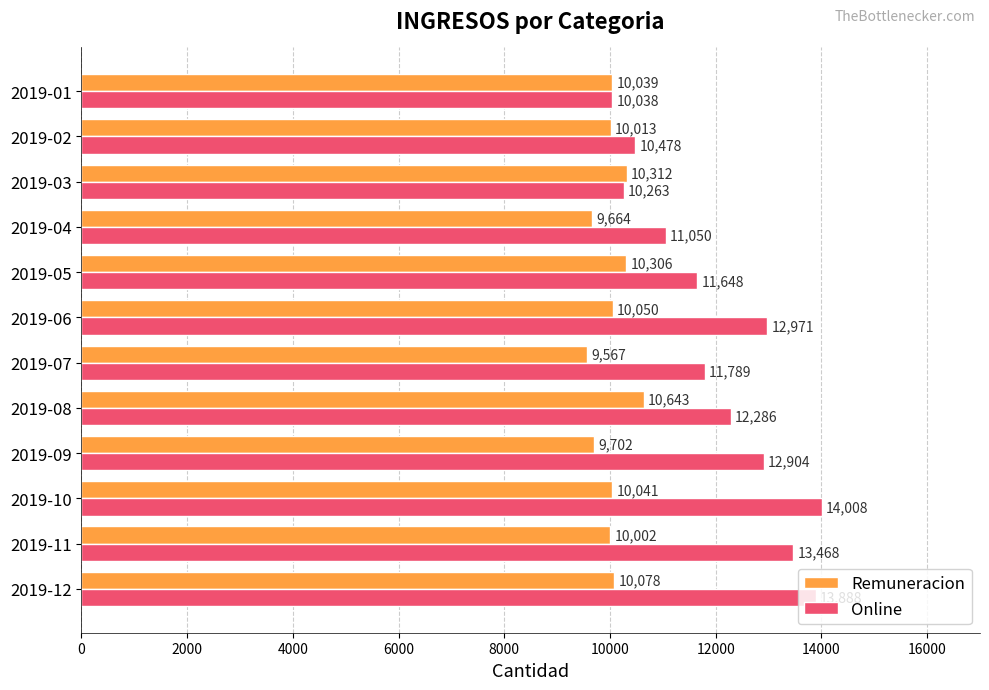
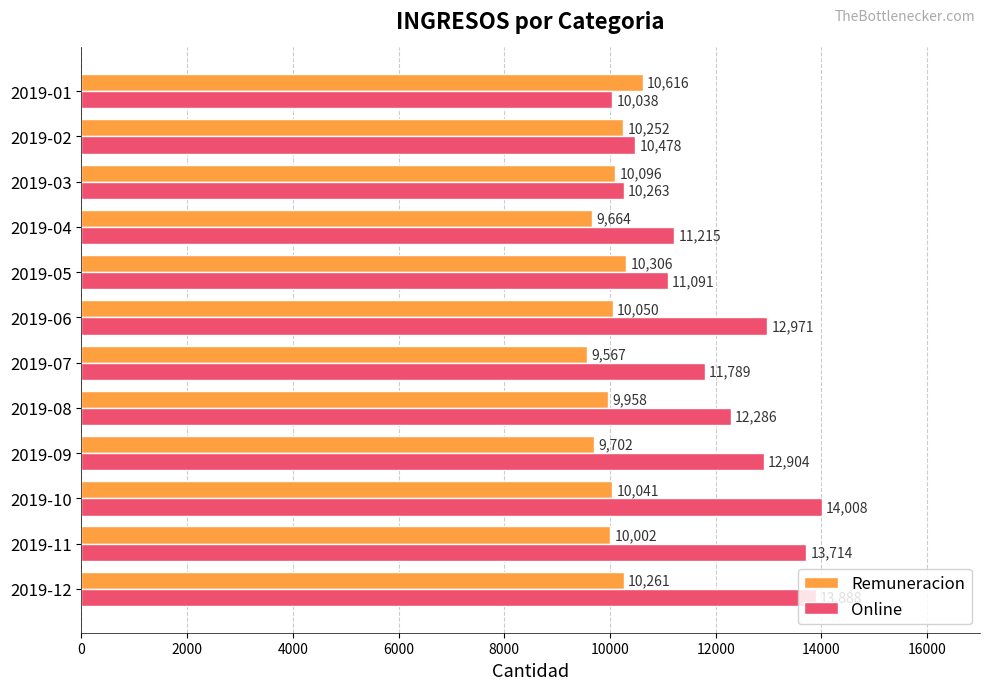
Remuneracion, 2019-01: 10,039 -> 10,616
Remuneracion, 2019-02: 10,013 -> 10,252
Remuneracion, 2019-03: 10,312 -> 10,096
Online, 2019-04: 11,050 -> 11,215
Online, 2019-05: 11,648 -> 11,091
Remuneracion, 2019-08: 10,643 -> 9,958
Online, 2019-11: 13,468 -> 13,714
Remuneracion, 2019-12: 10,078 -> 10,261
